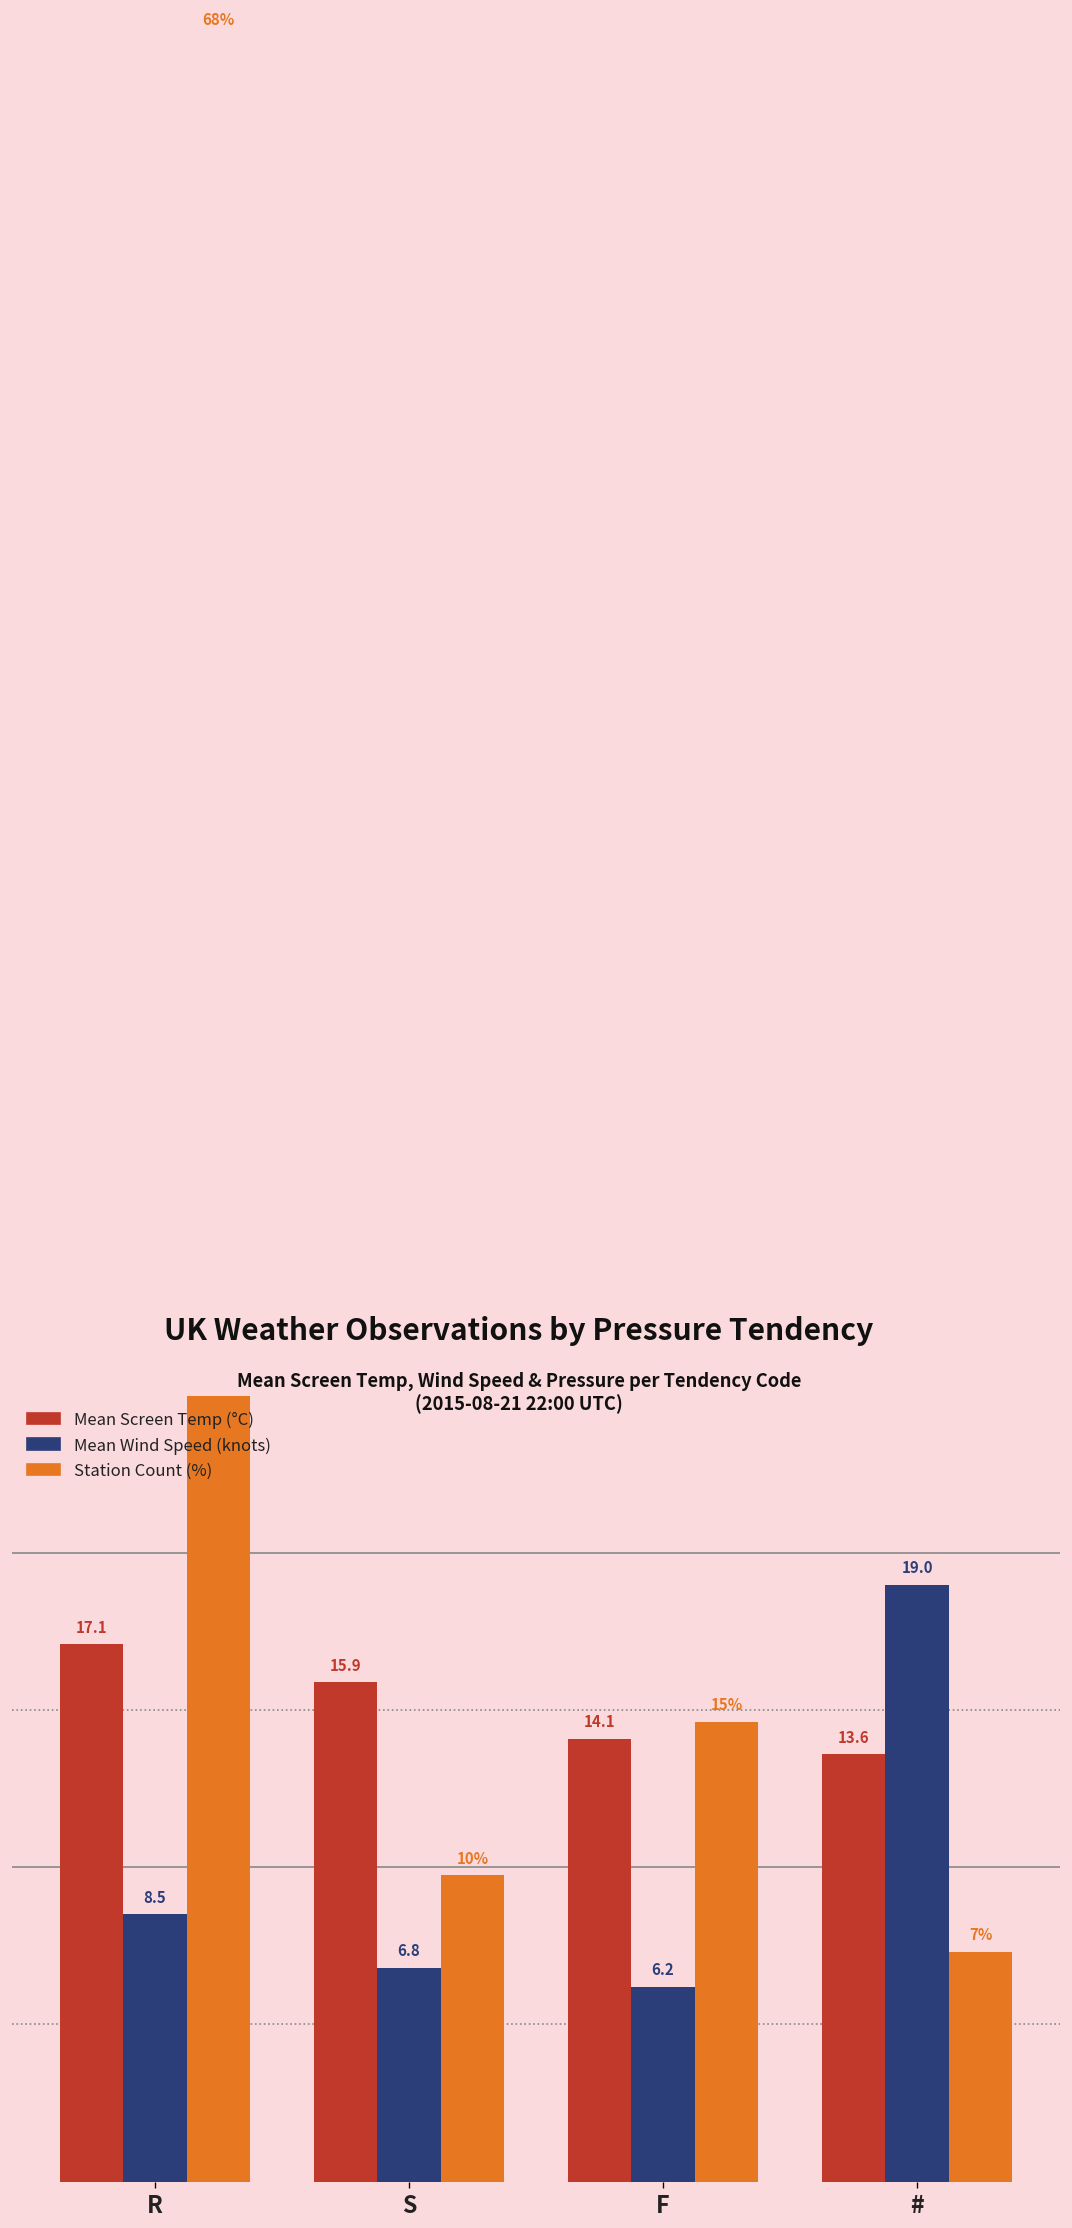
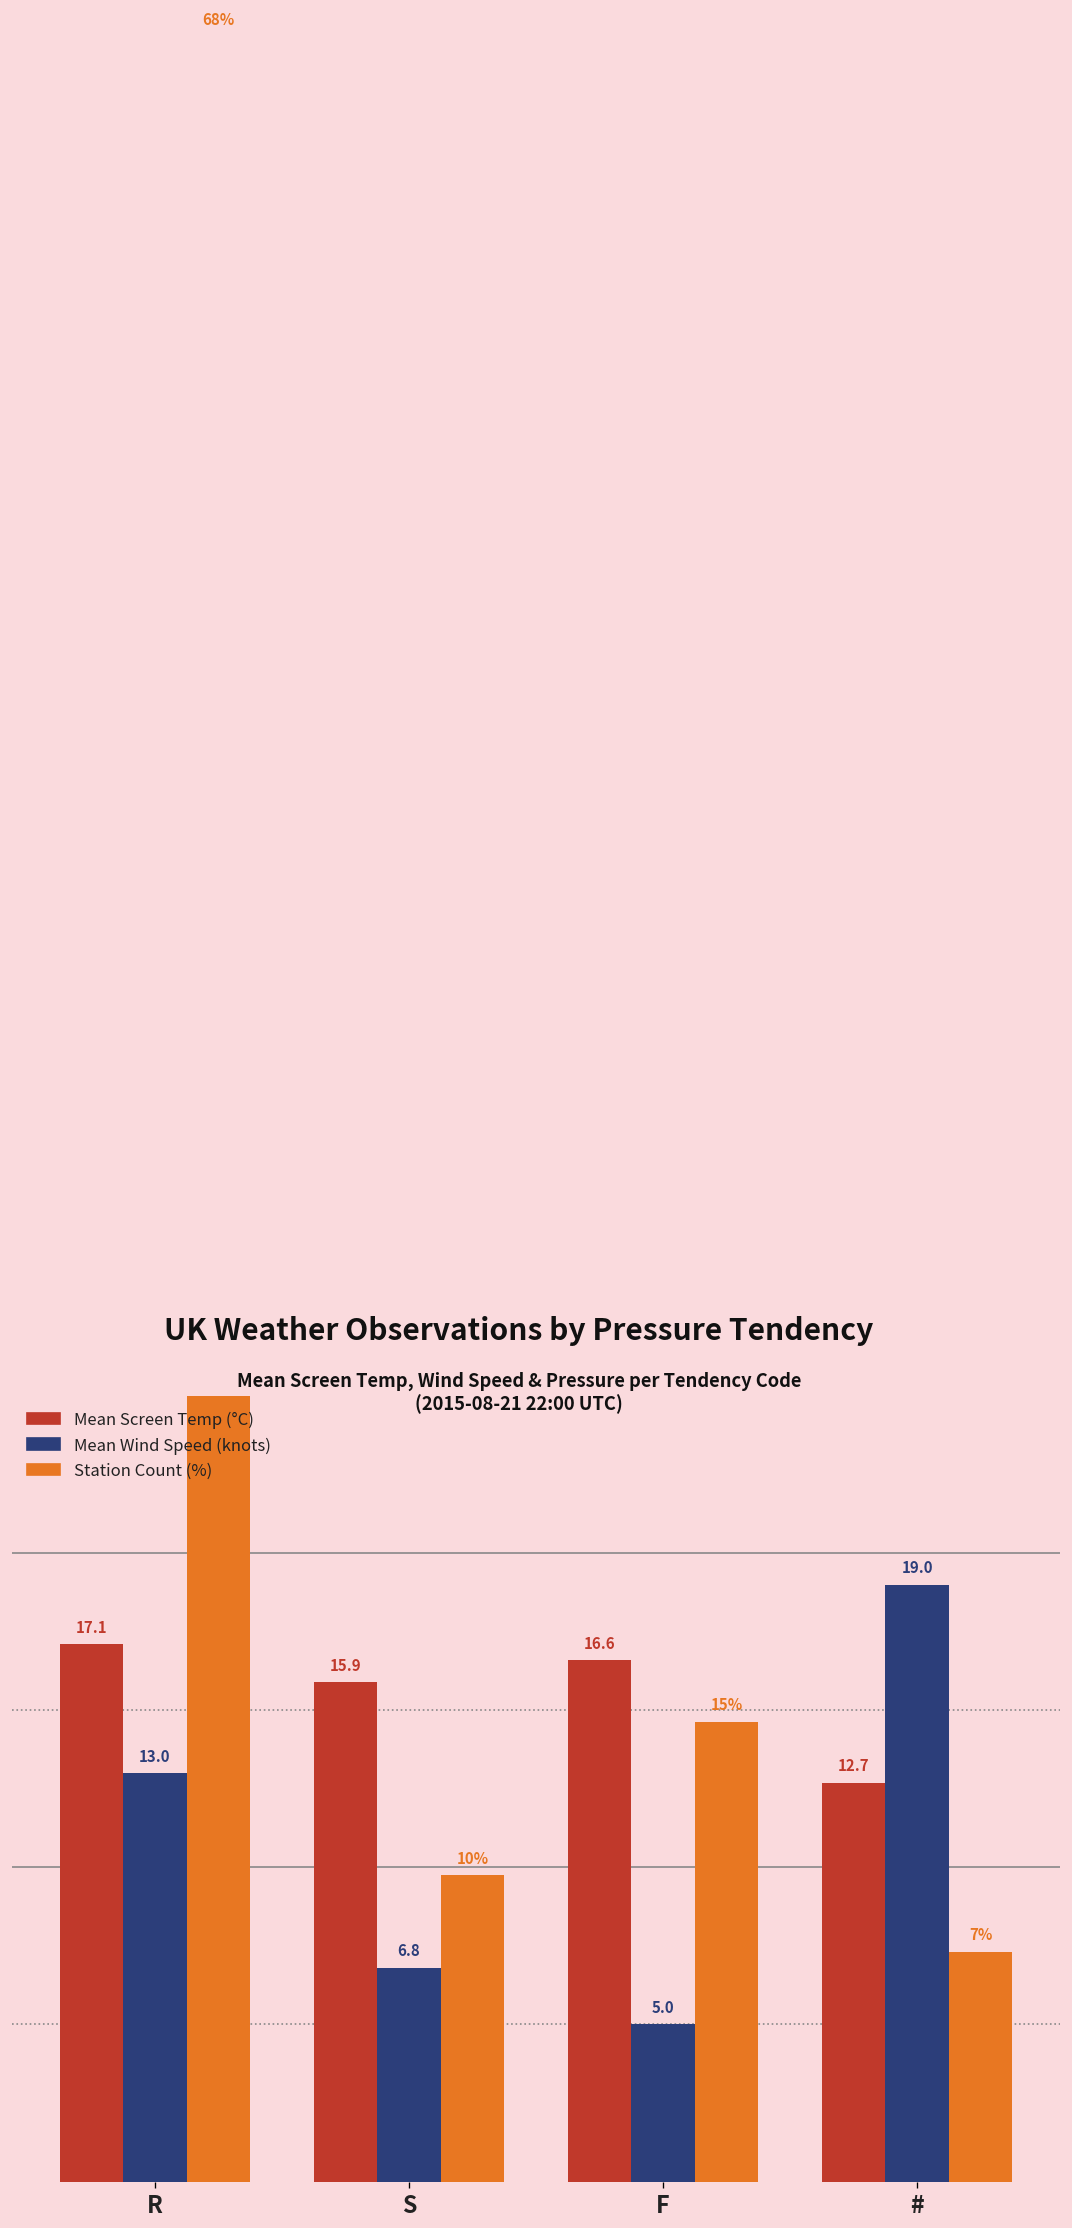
Mean Wind Speed (knots), R: 8.5 -> 13.0
Mean Screen Temp (°C), F: 14.1 -> 16.6
Mean Wind Speed (knots), F: 6.2 -> 5.0
Mean Screen Temp (°C), #: 13.6 -> 12.7
